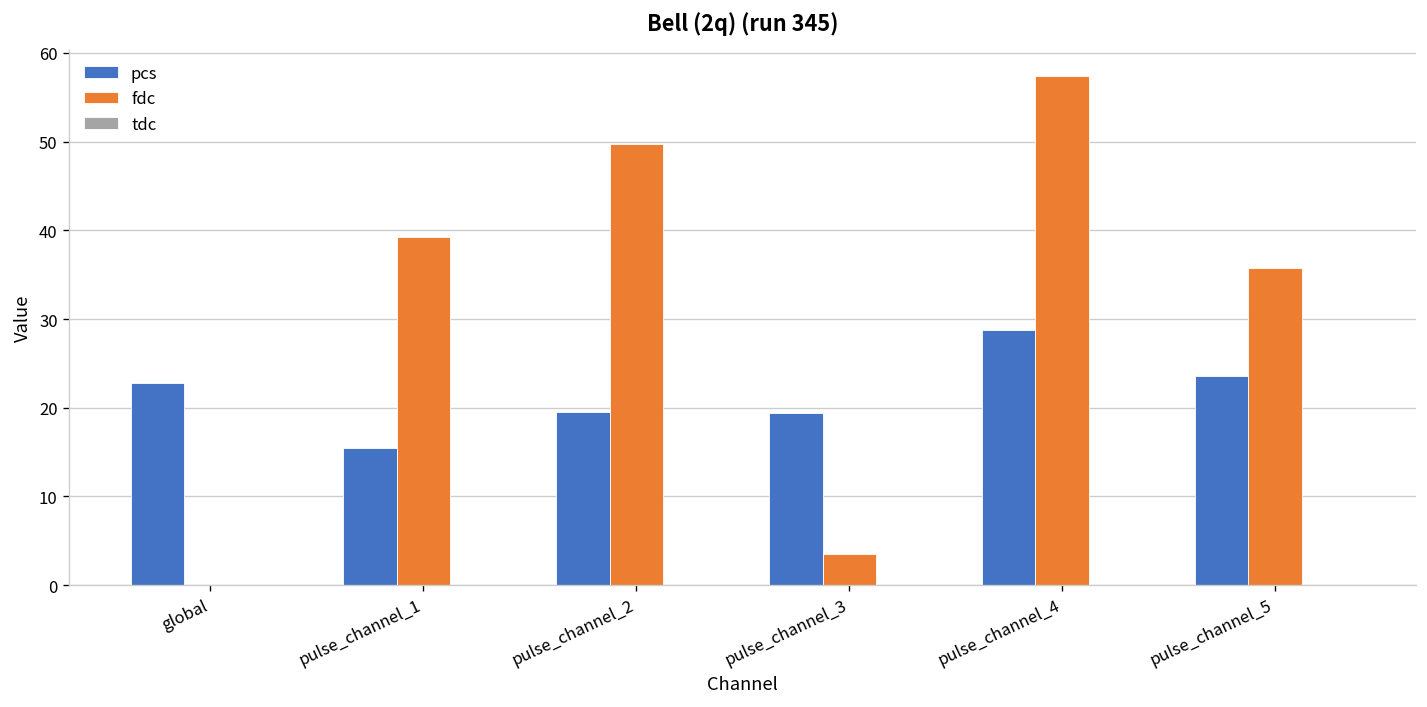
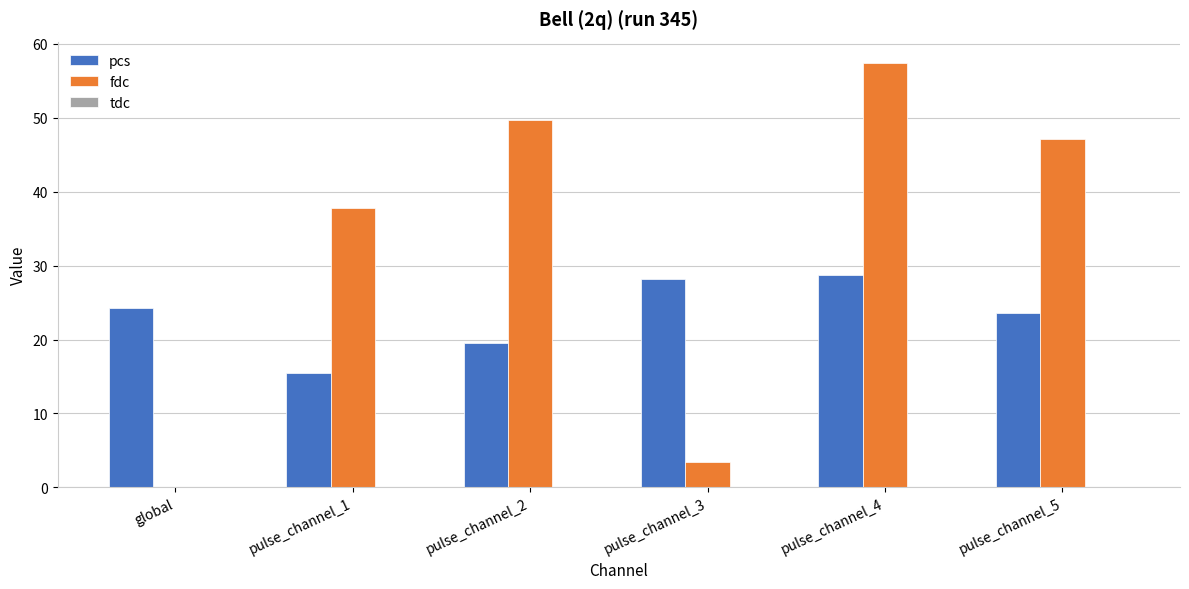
pcs, global: 23 -> 24
fdc, pulse_channel_1: 39 -> 38
pcs, pulse_channel_3: 19 -> 28
fdc, pulse_channel_5: 36 -> 47
